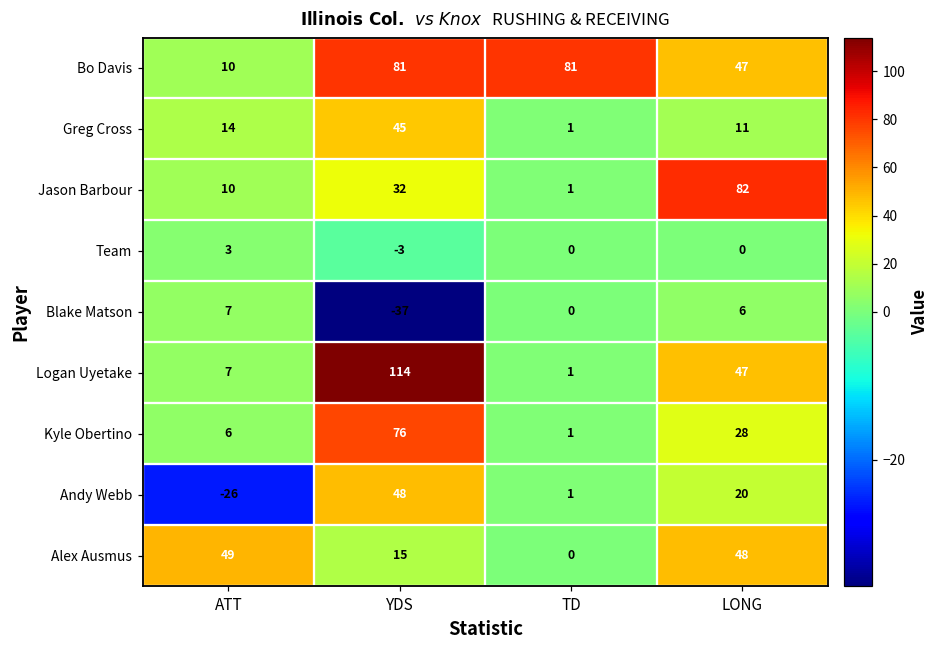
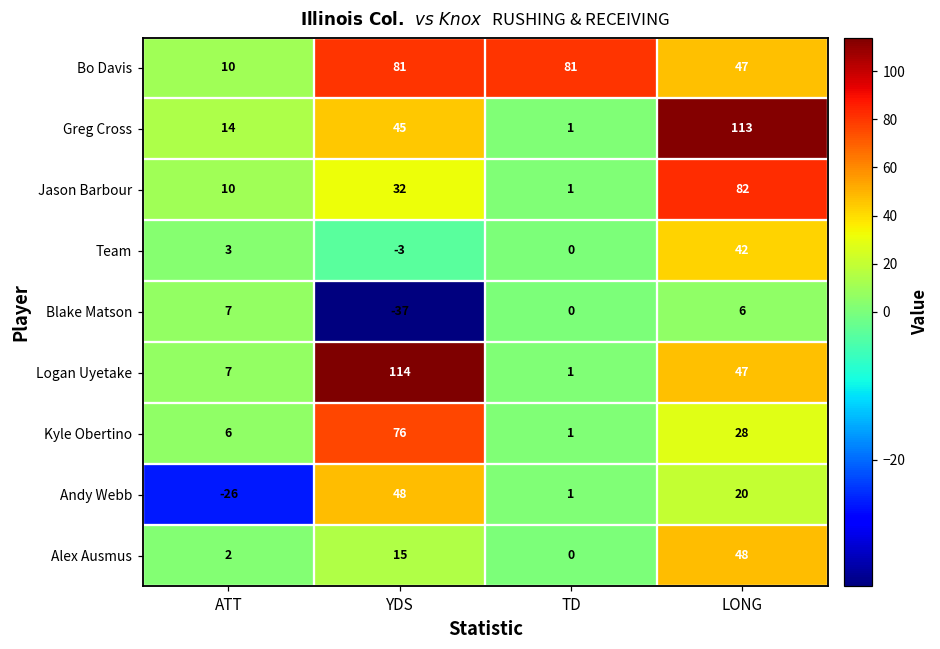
Greg Cross, LONG: 11 -> 113
Team, LONG: 0 -> 42
Alex Ausmus, ATT: 49 -> 2
